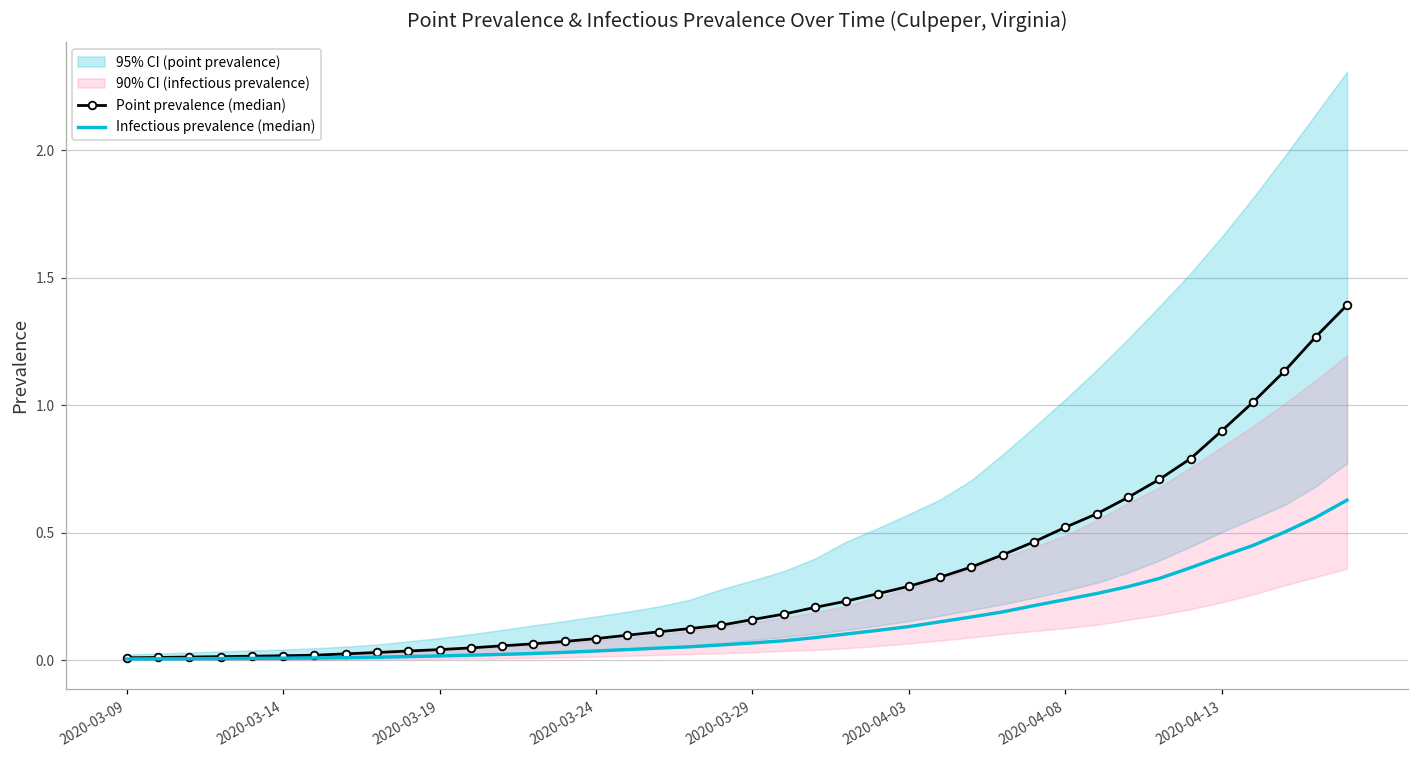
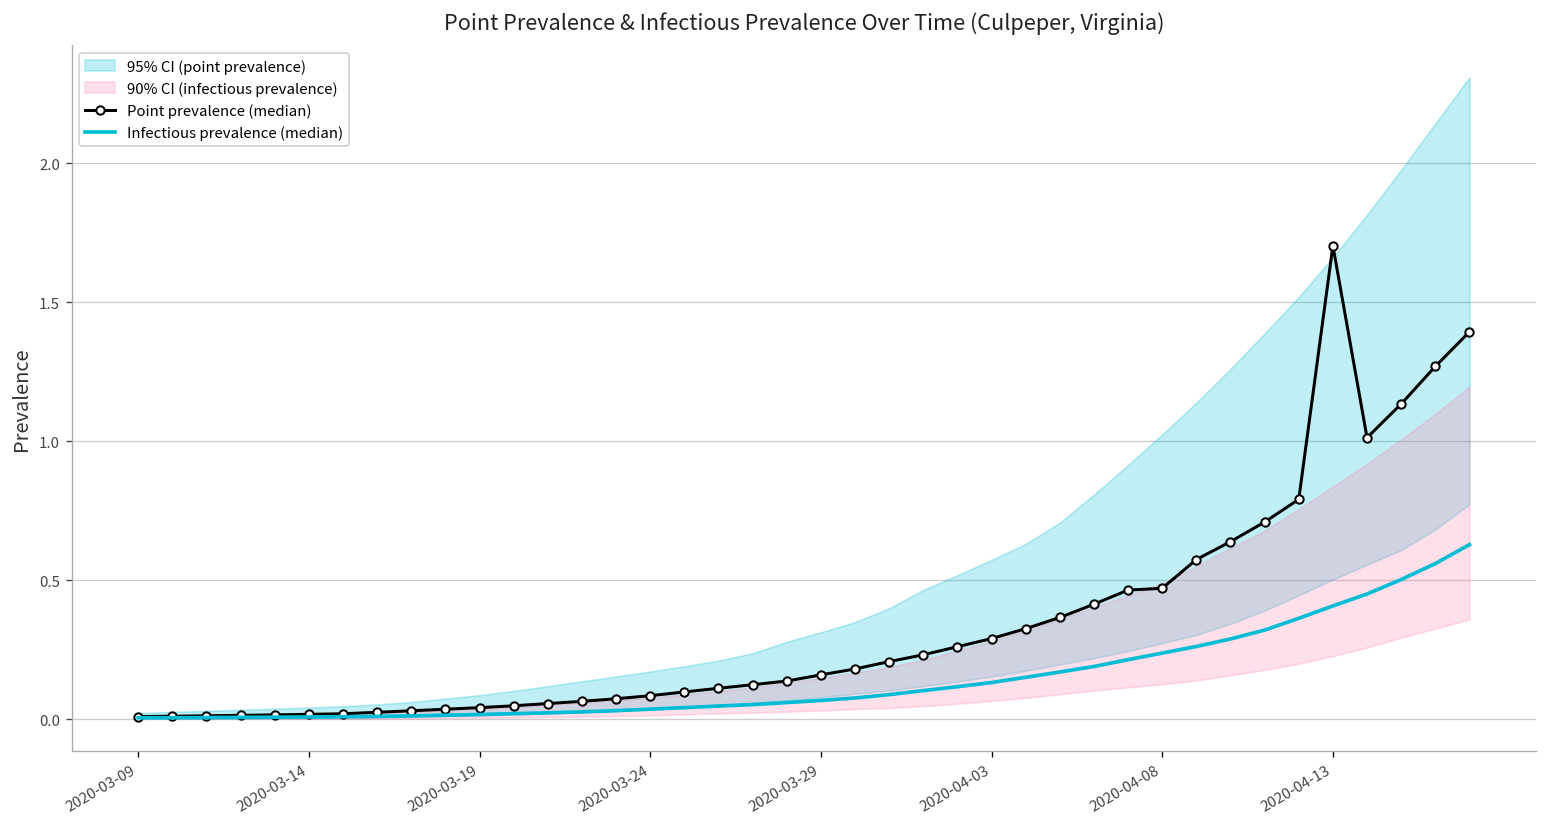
Point prevalence (median), 2020-04-08: 0.52 -> 0.47
Point prevalence (median), 2020-04-13: 0.90 -> 1.70
